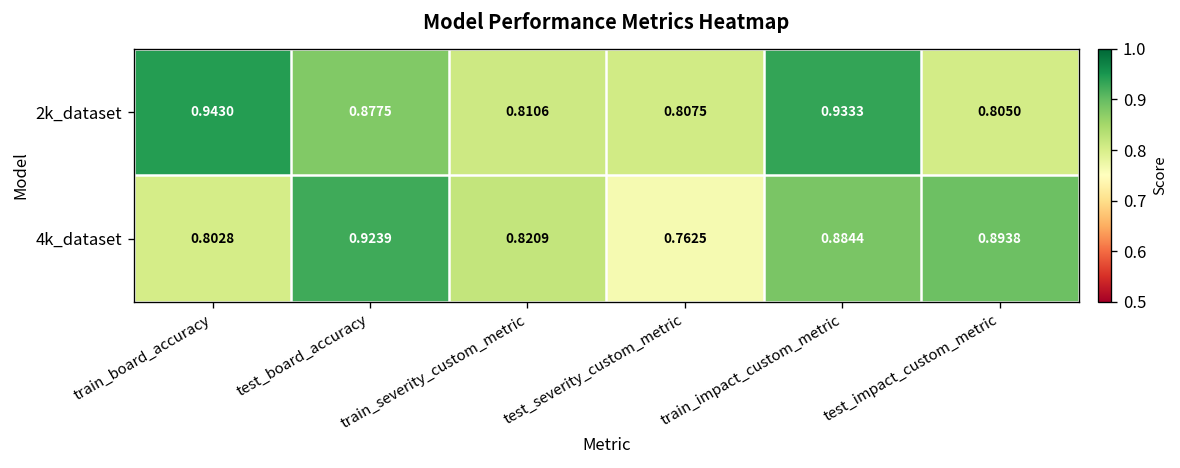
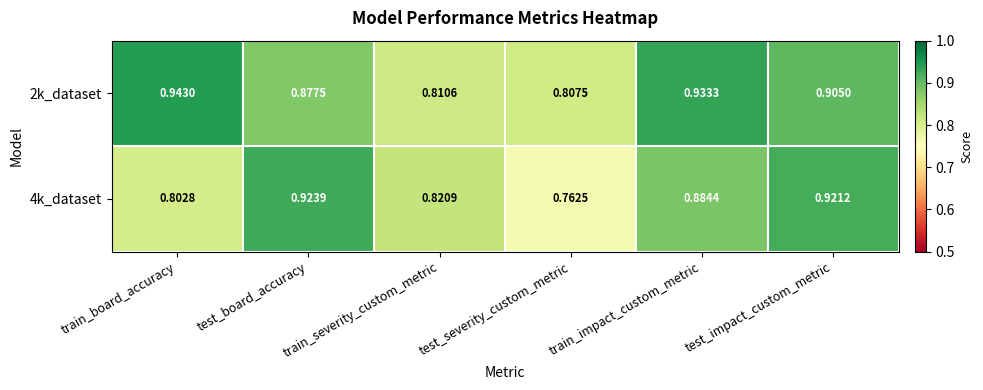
2k_dataset, test_impact_custom_metric: 0.8050 -> 0.9050
4k_dataset, test_impact_custom_metric: 0.8938 -> 0.9212
